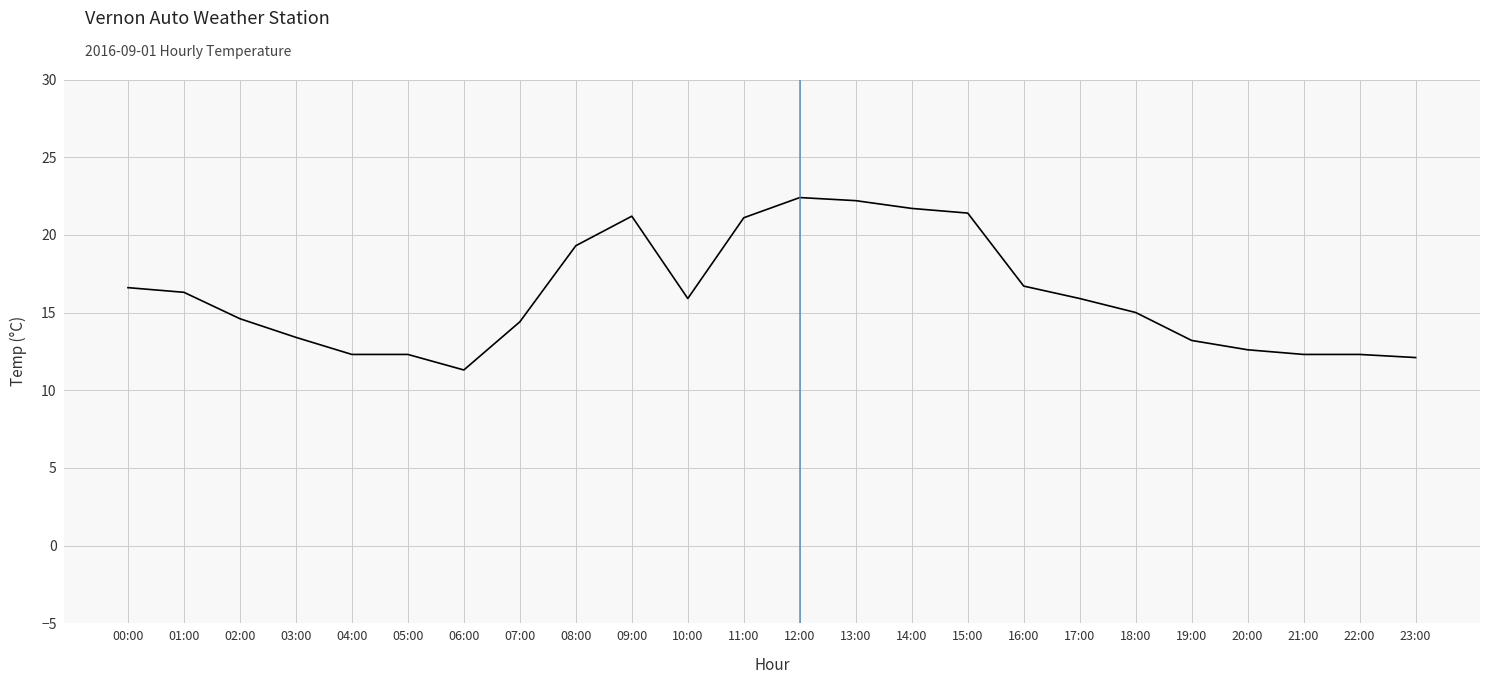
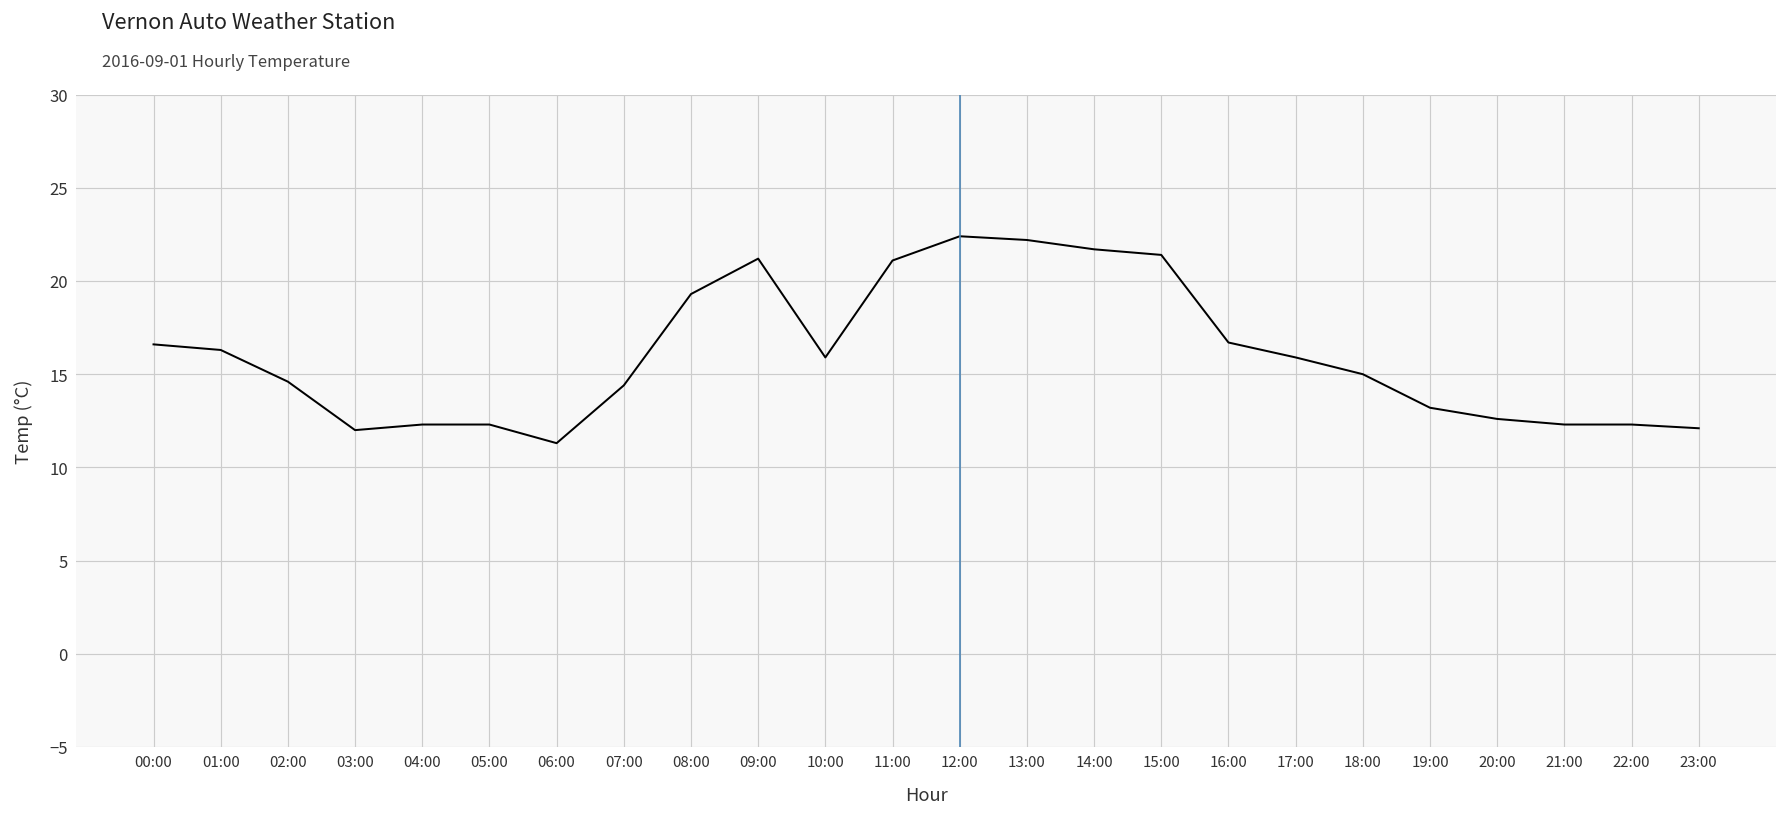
03:00: 13.4 -> 12.0
